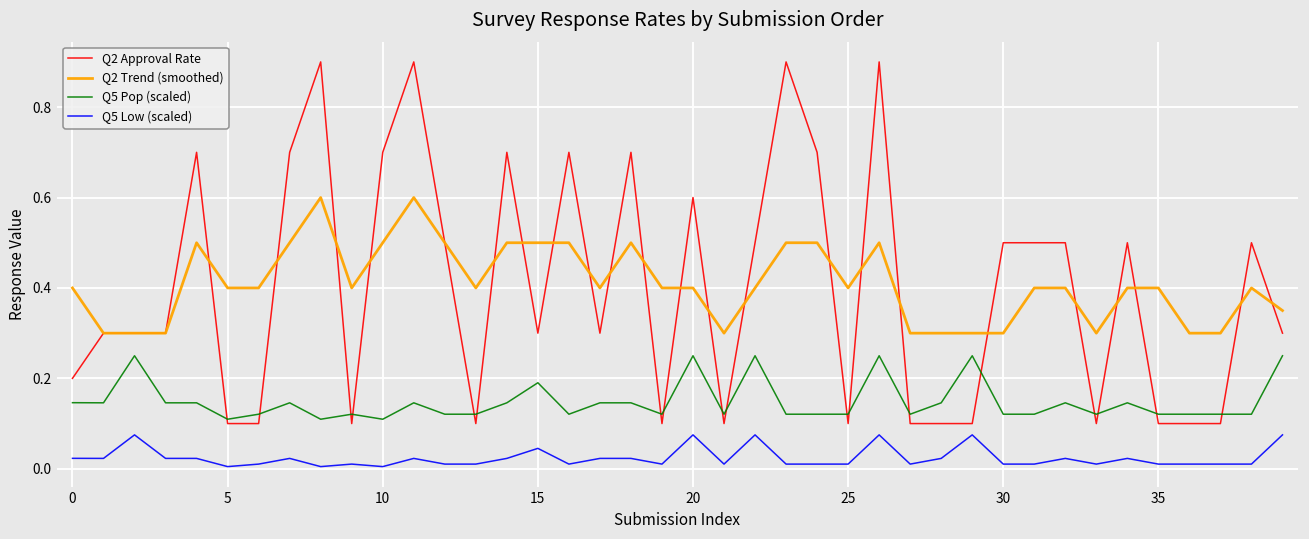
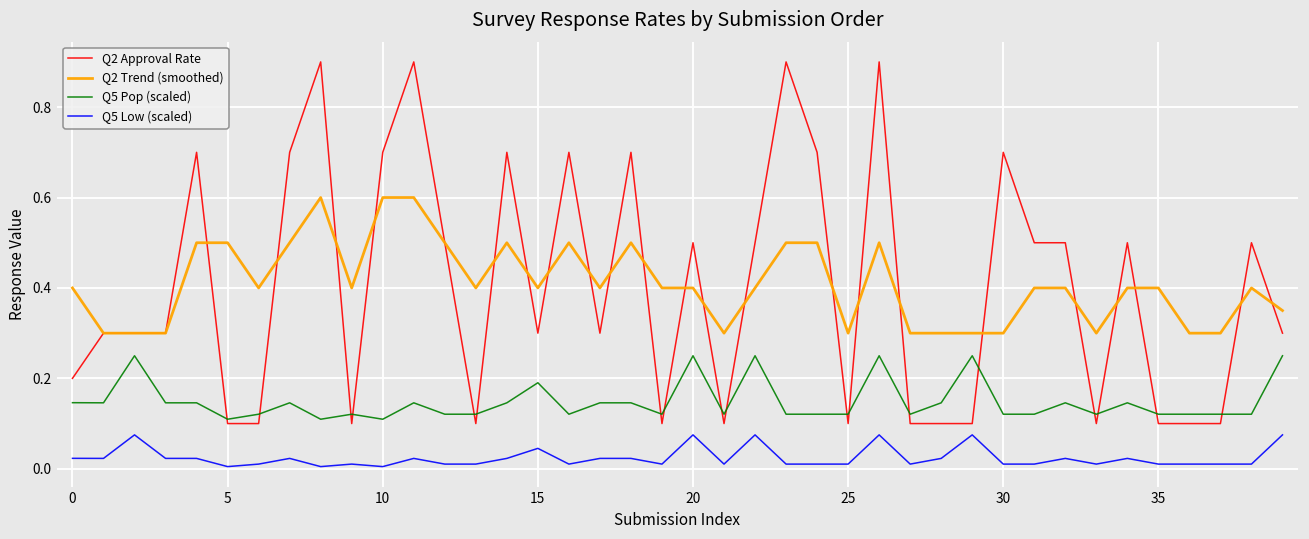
Q2 Trend (smoothed), 5: 0.4 -> 0.5
Q2 Trend (smoothed), 10: 0.5 -> 0.6
Q2 Trend (smoothed), 15: 0.5 -> 0.4
Q2 Approval Rate, 20: 0.6 -> 0.5
Q2 Trend (smoothed), 25: 0.4 -> 0.3
Q2 Approval Rate, 30: 0.5 -> 0.7
